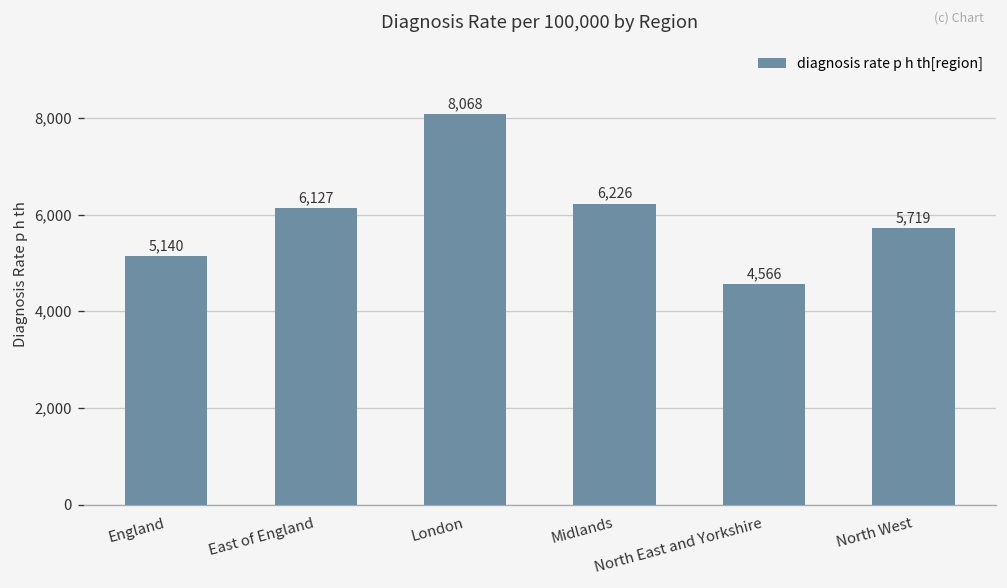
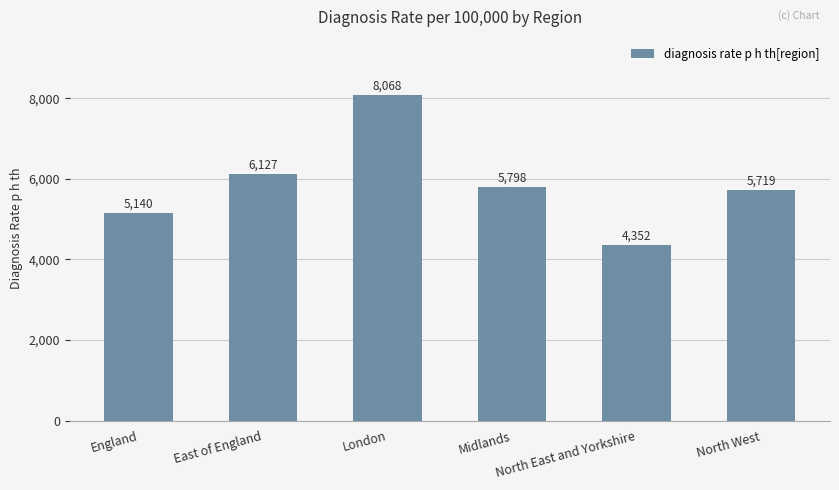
Midlands: 6,226 -> 5,798
North East and Yorkshire: 4,566 -> 4,352
